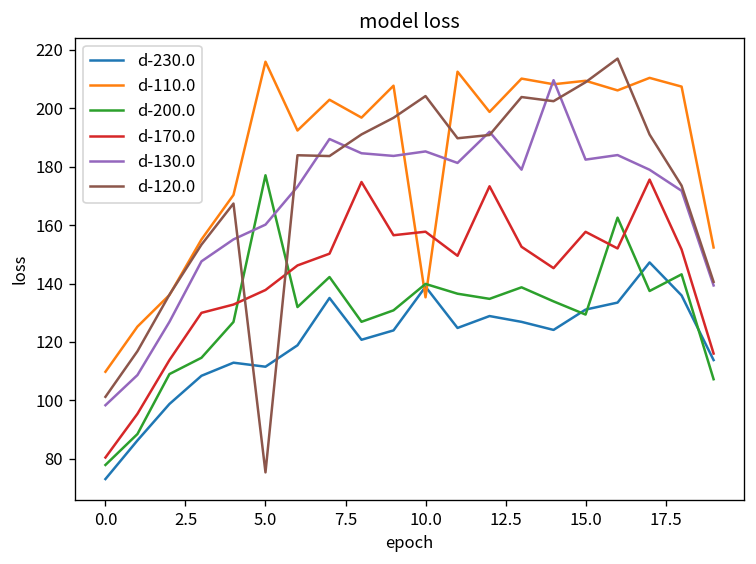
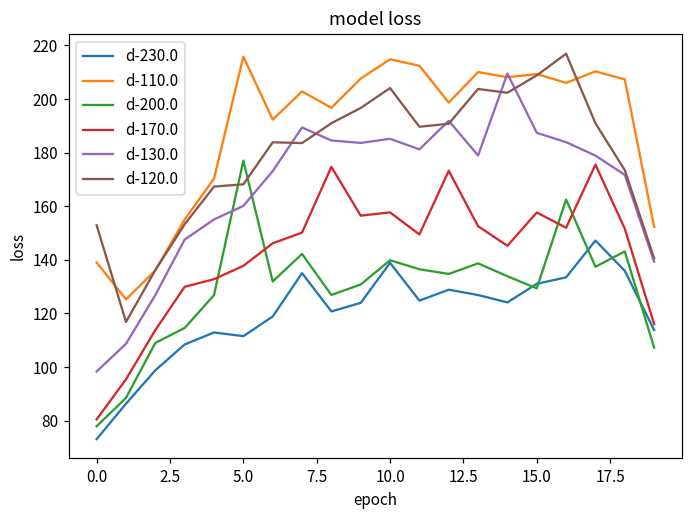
d-110.0, 0.0: 110 -> 139
d-120.0, 0.0: 101 -> 153
d-120.0, 5.0: 75 -> 168
d-110.0, 10.0: 135 -> 215
d-130.0, 15.0: 182 -> 187
